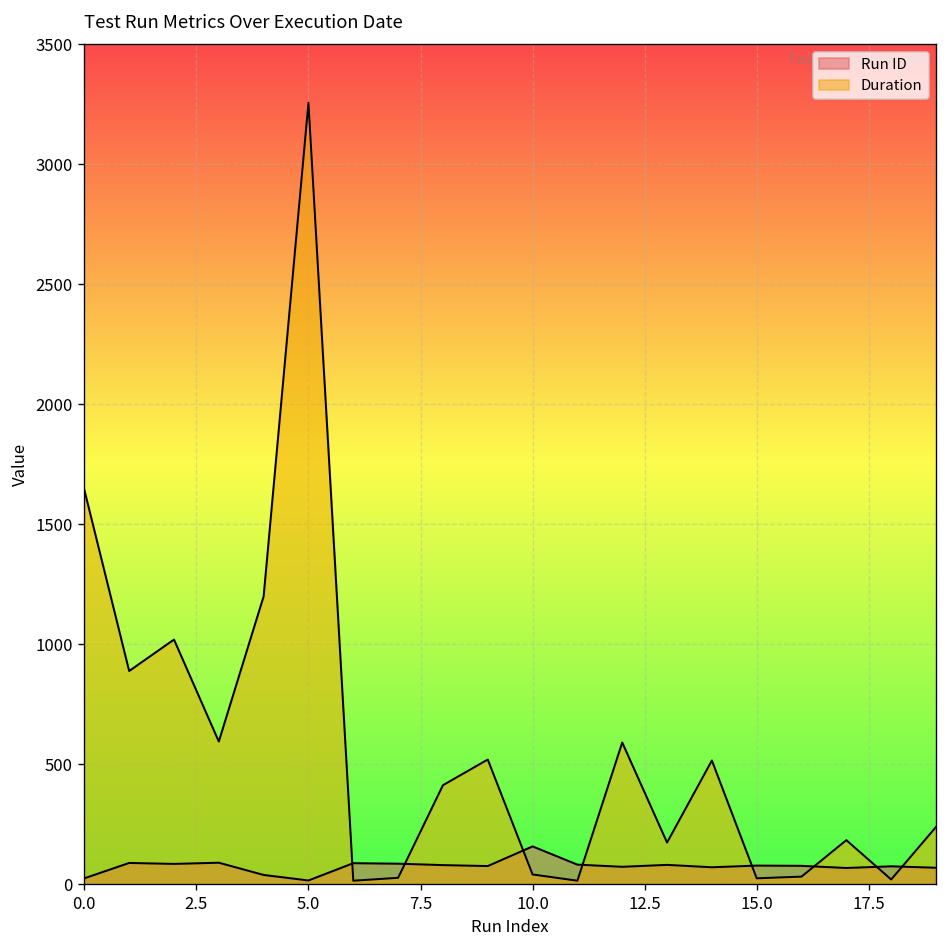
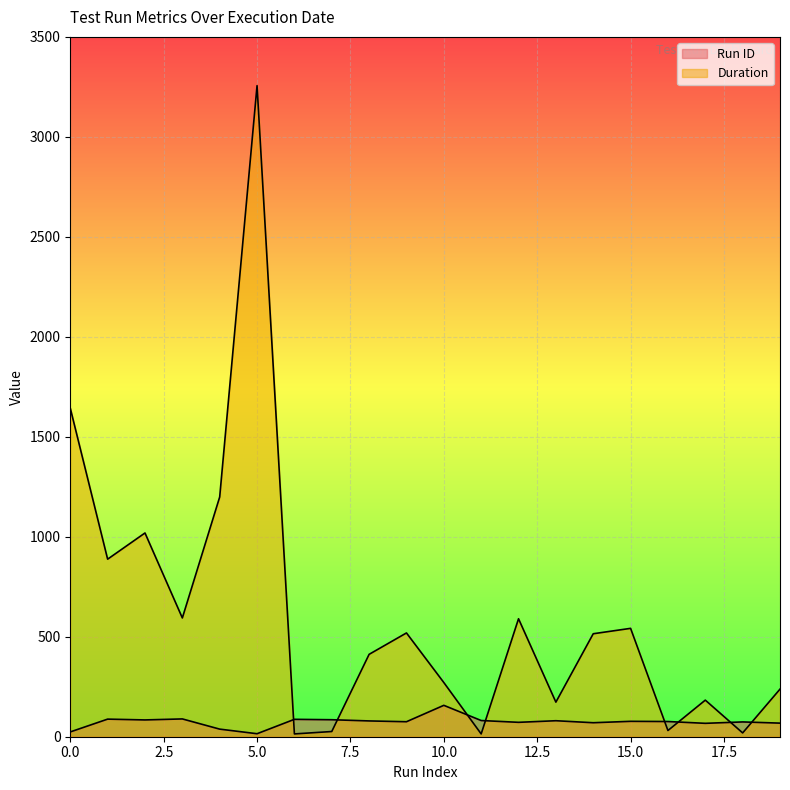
Duration, 10.0: 40 -> 270
Duration, 15.0: 20 -> 540
